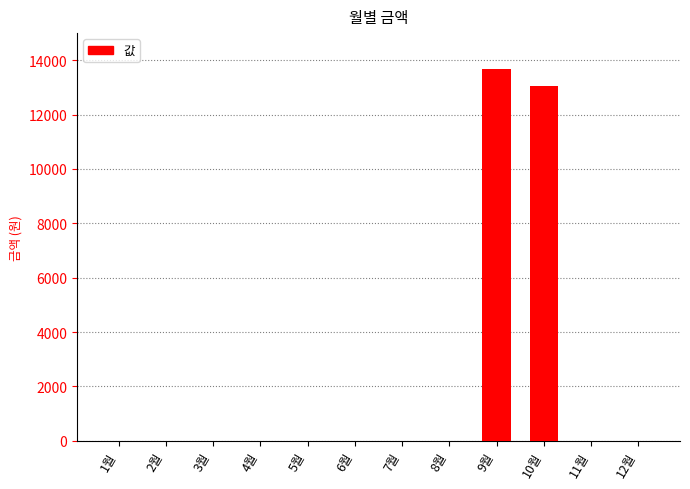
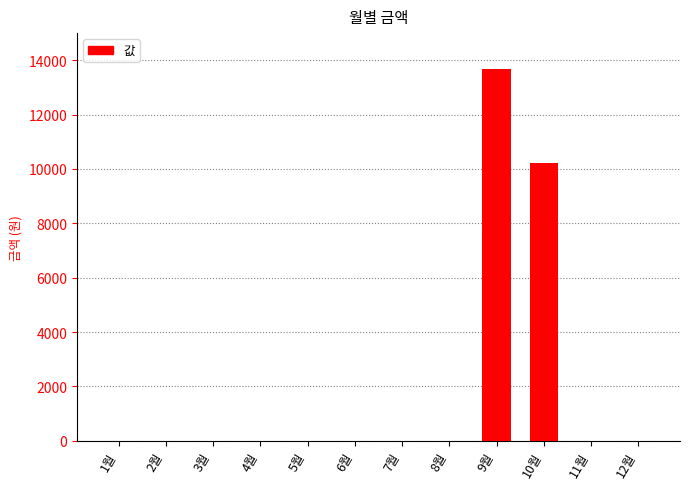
10월: 13100 -> 10200
